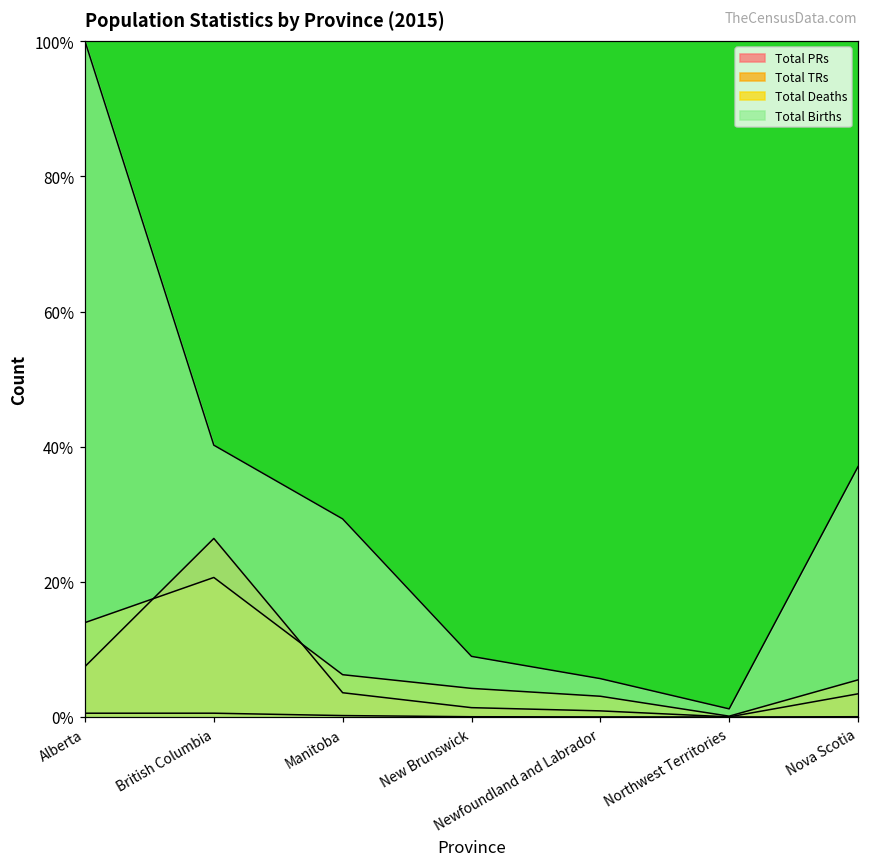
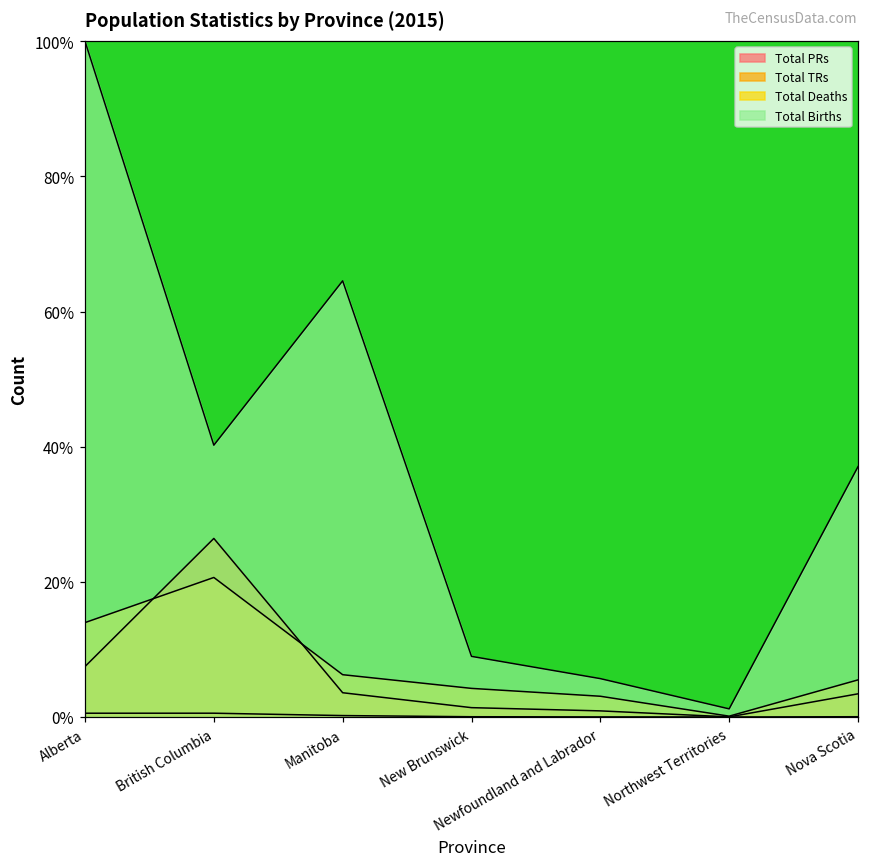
Total Births, Manitoba: 29% -> 65%
